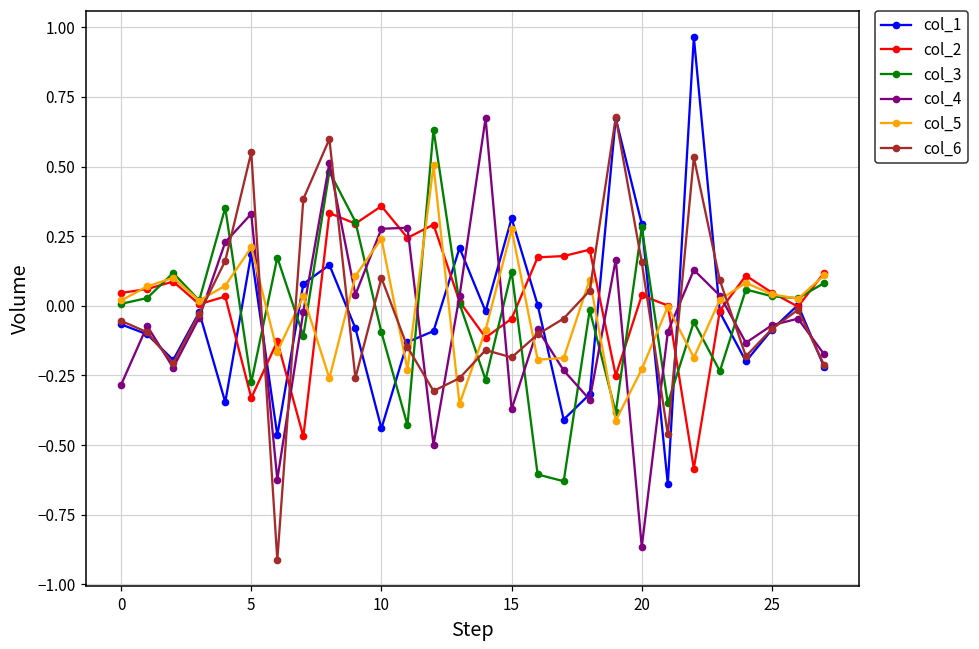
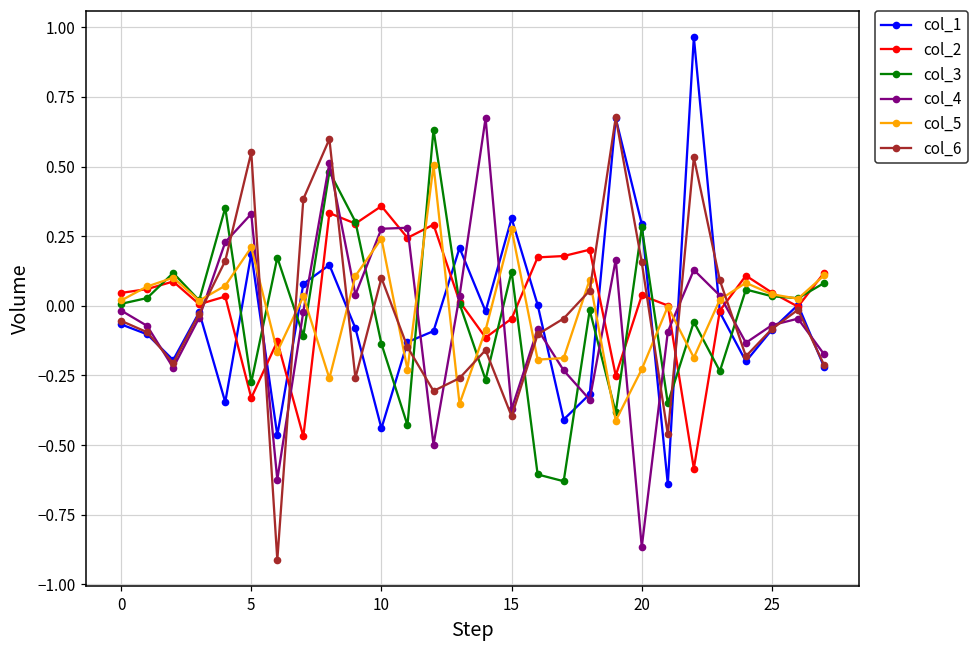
col_4, 0: -0.28 -> -0.02
col_3, 10: -0.10 -> -0.14
col_6, 15: -0.19 -> -0.40
